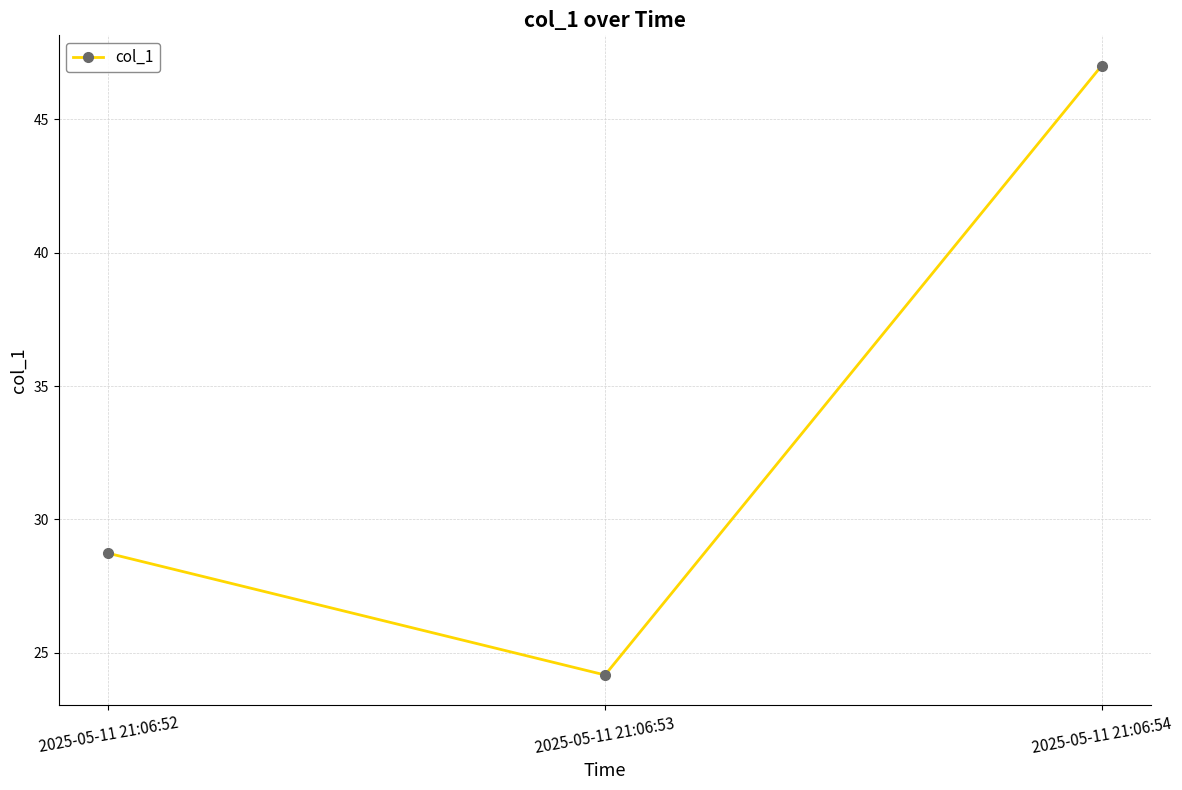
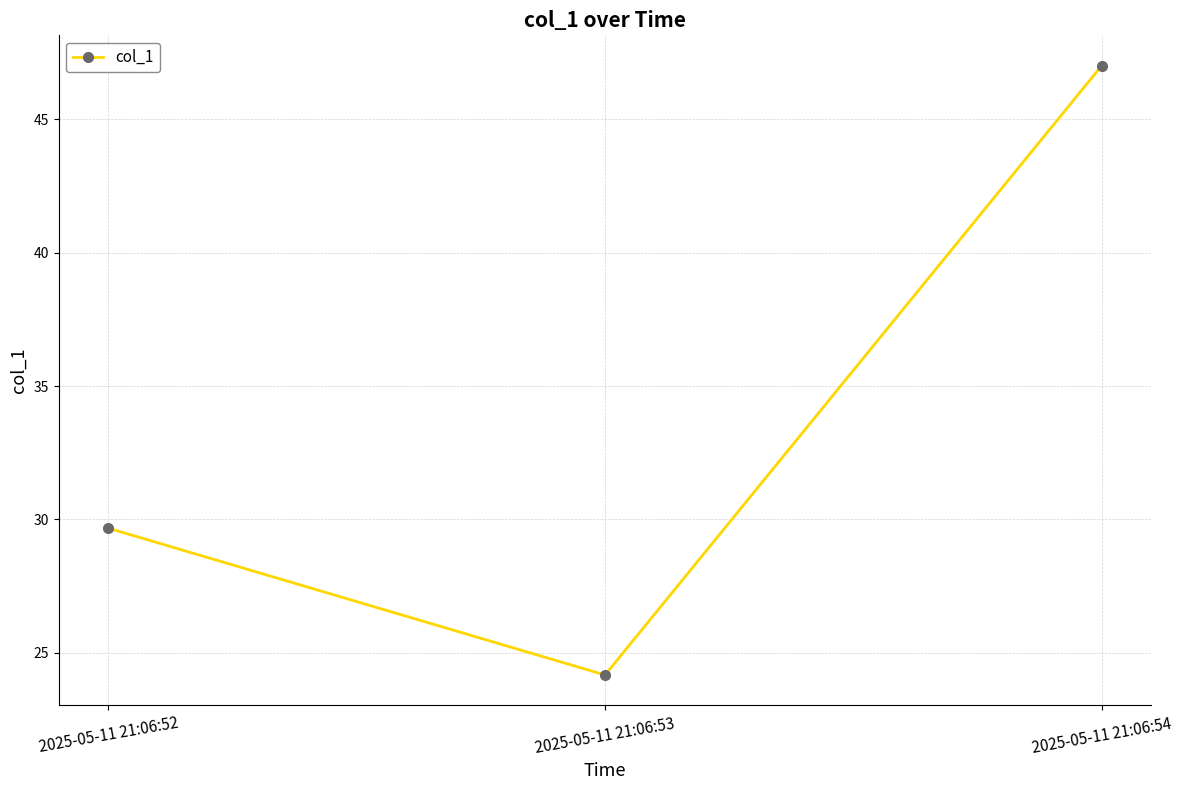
2025-05-11 21:06:52: 28.7 -> 29.7
